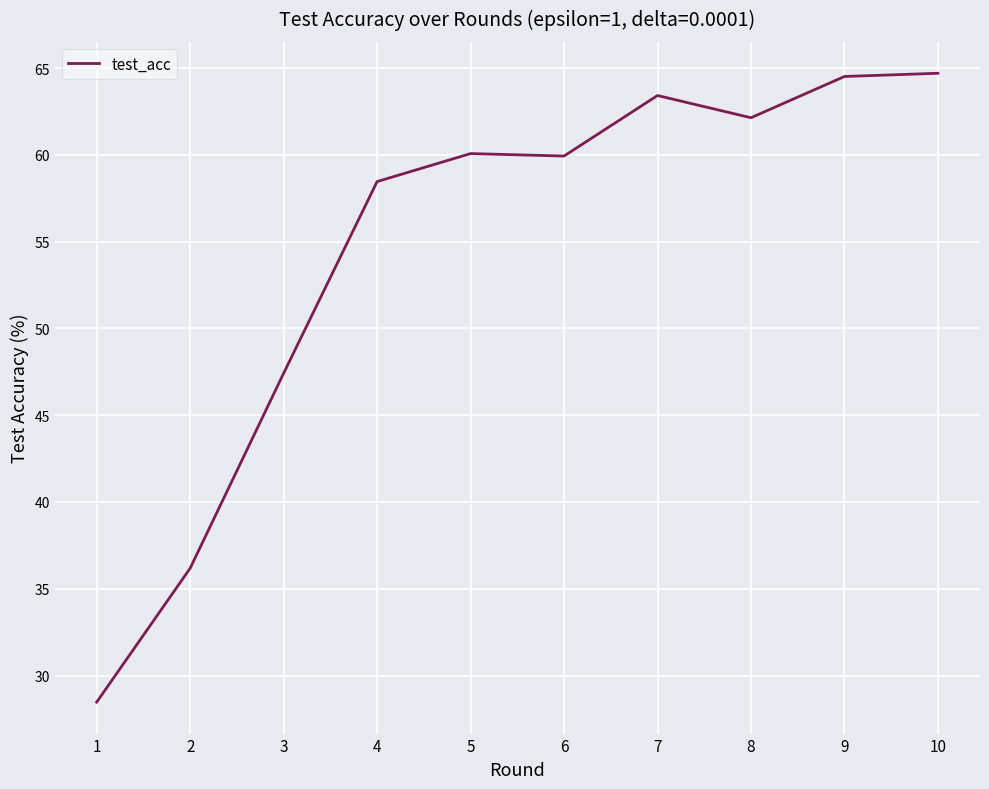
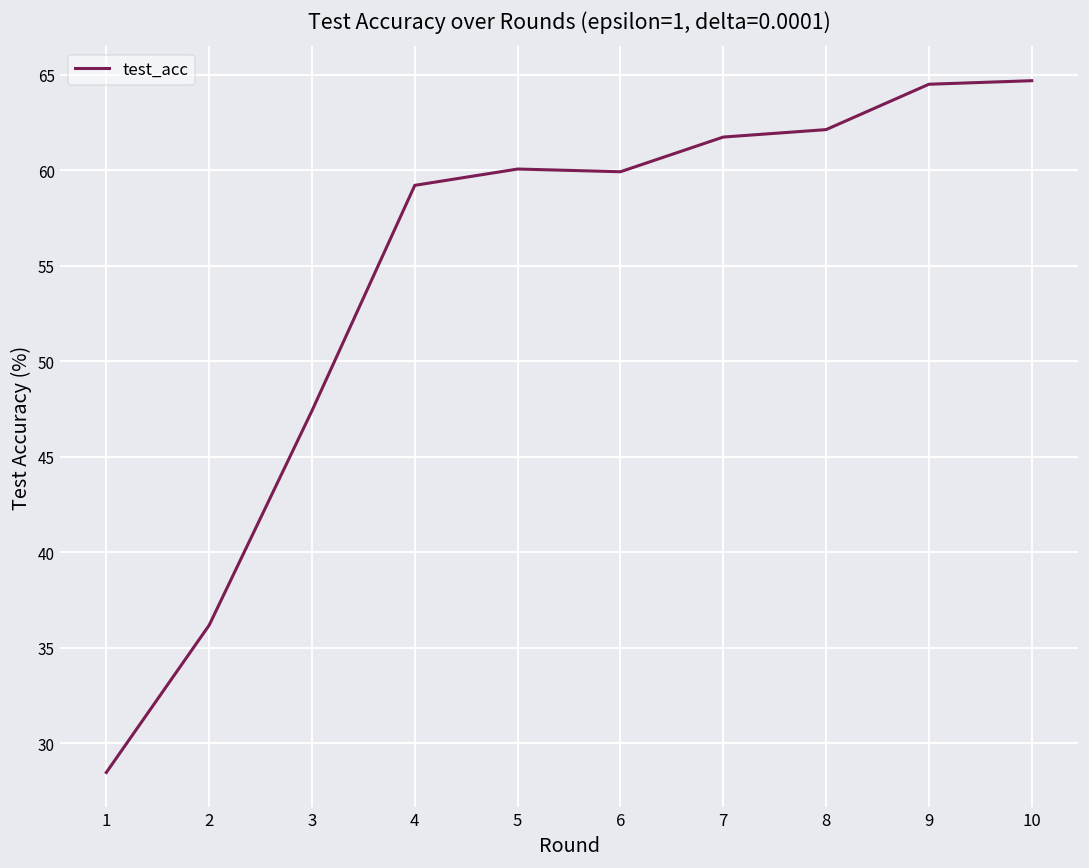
4: 58.5 -> 59.2
7: 63.4 -> 61.7
